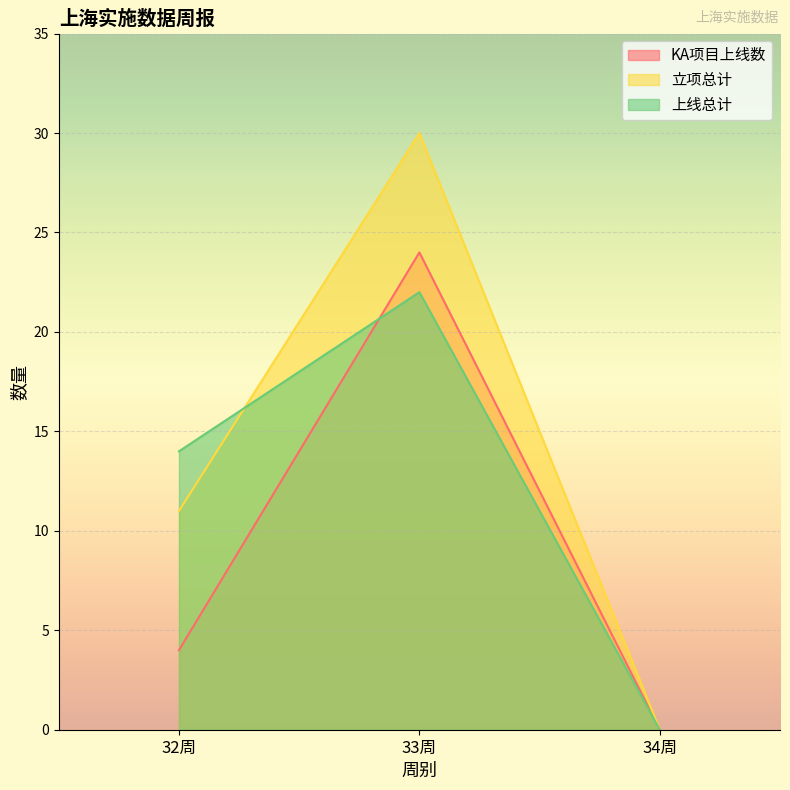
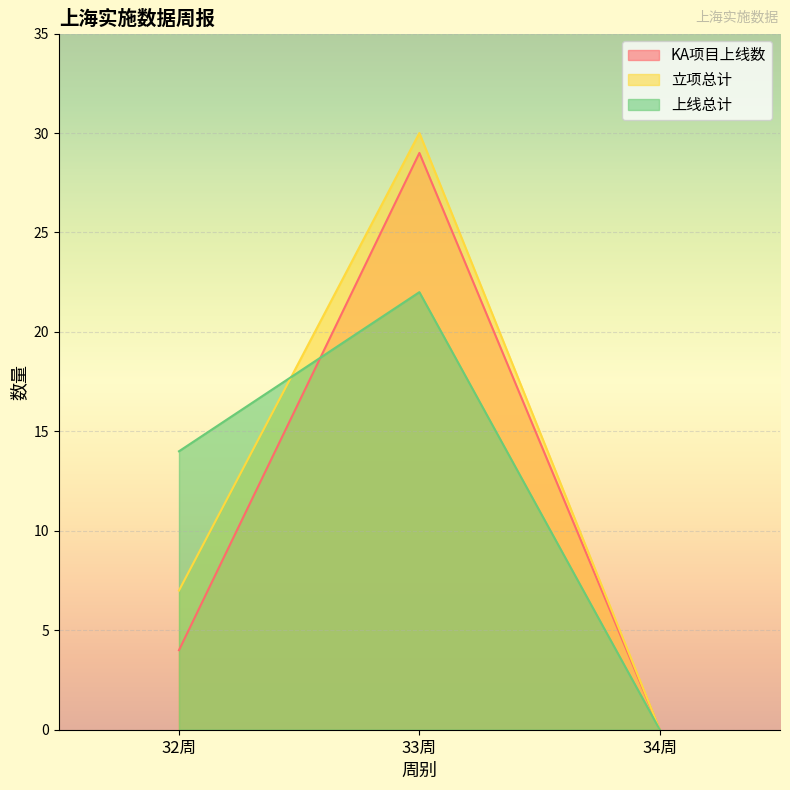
立项总计, 32周: 11 -> 7
KA项目上线数, 33周: 24 -> 29
